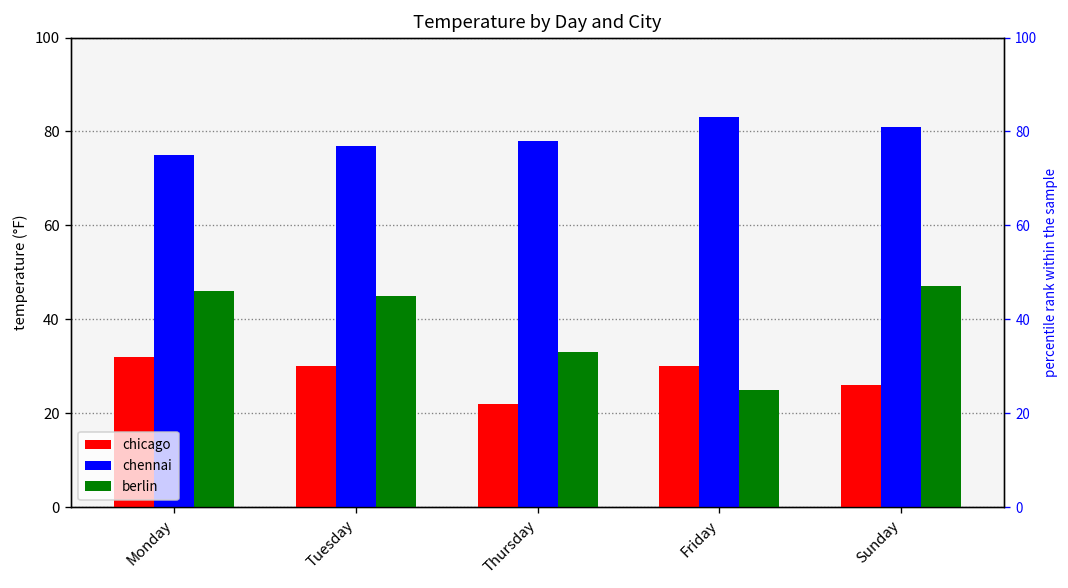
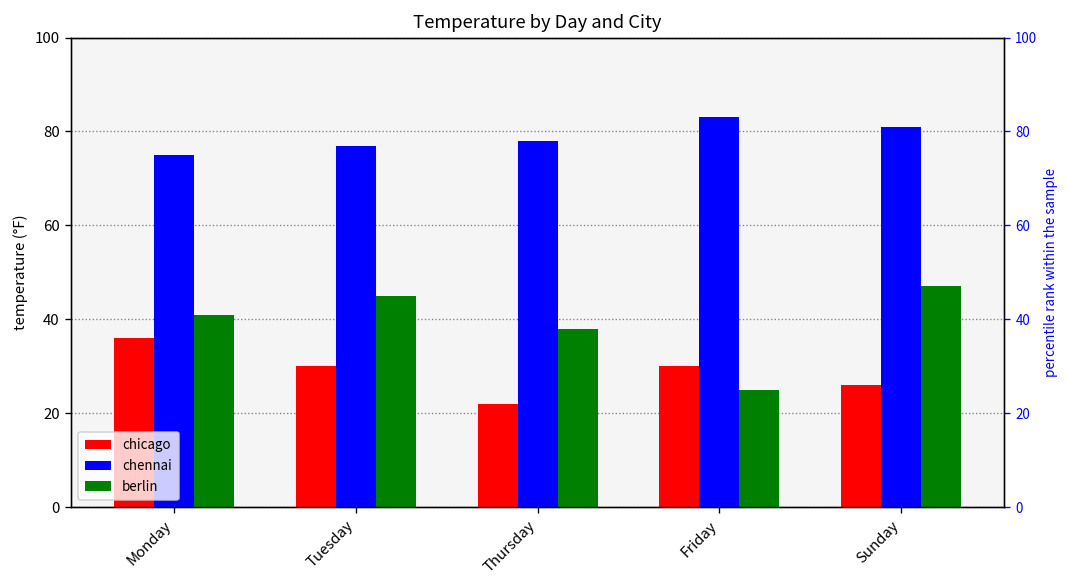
chicago, Monday: 32 -> 36
berlin, Monday: 46 -> 41
berlin, Thursday: 33 -> 38
